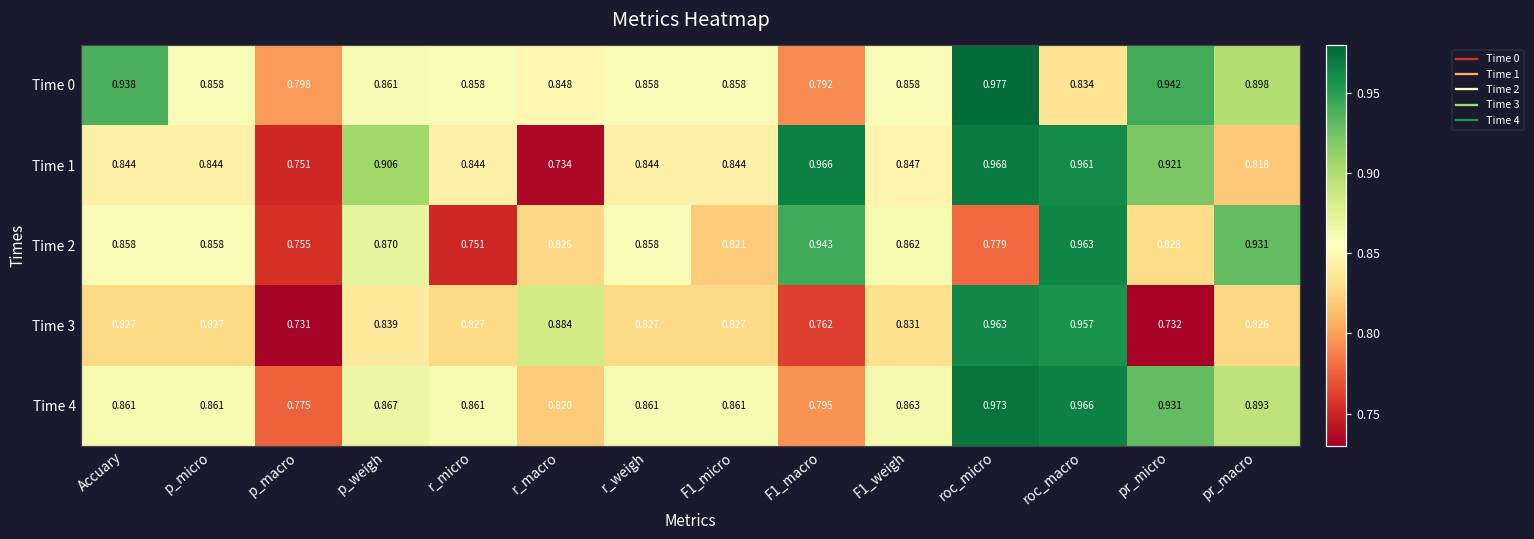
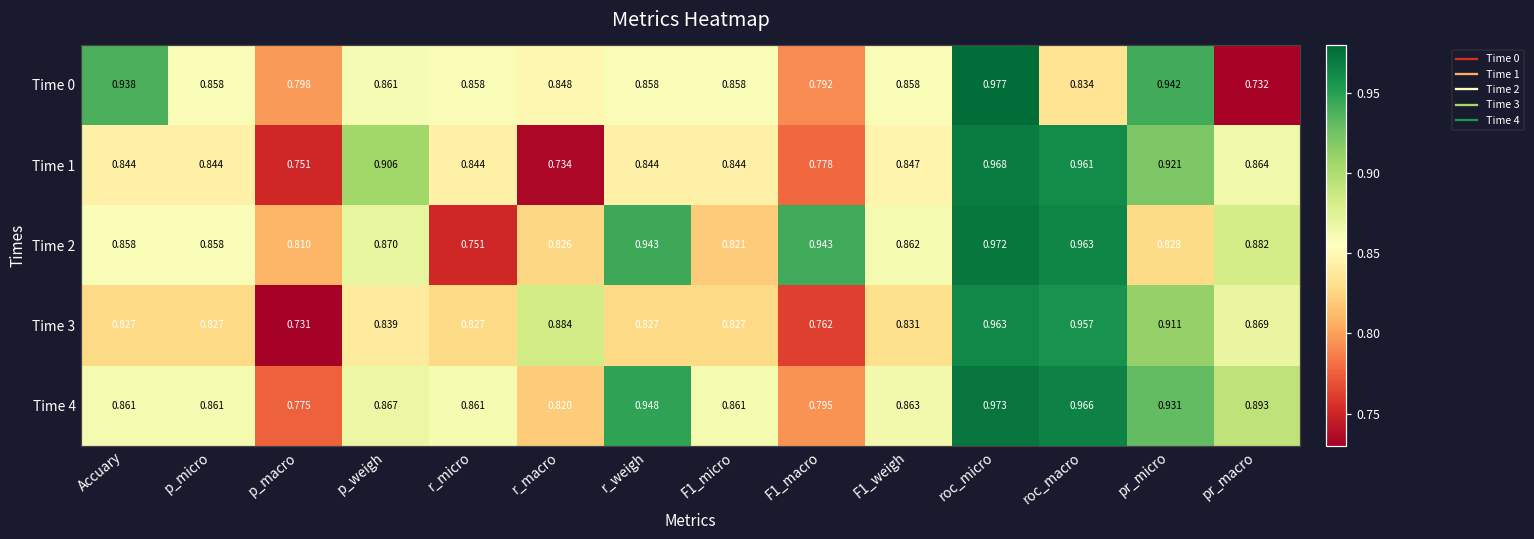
Time 0, pr_macro: 0.898 -> 0.732
Time 1, F1_macro: 0.966 -> 0.778
Time 1, pr_macro: 0.818 -> 0.864
Time 2, p_macro: 0.755 -> 0.810
Time 2, r_weigh: 0.858 -> 0.943
Time 2, roc_micro: 0.779 -> 0.972
Time 2, pr_macro: 0.931 -> 0.882
Time 3, pr_micro: 0.732 -> 0.911
Time 3, pr_macro: 0.826 -> 0.869
Time 4, r_weigh: 0.861 -> 0.948
